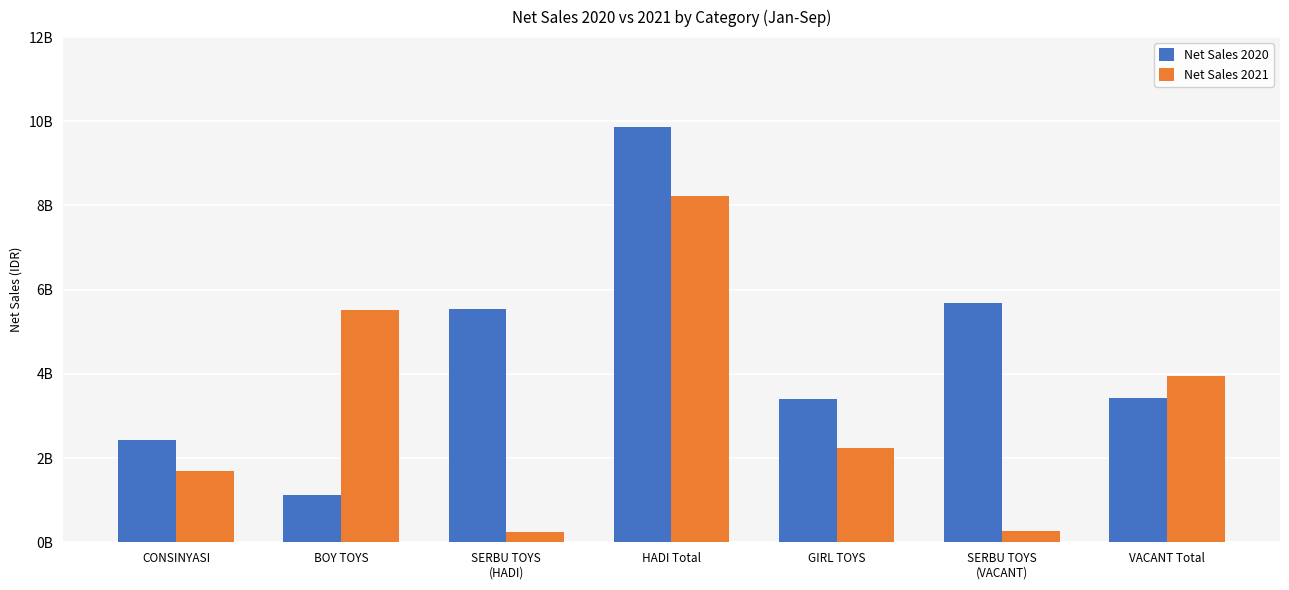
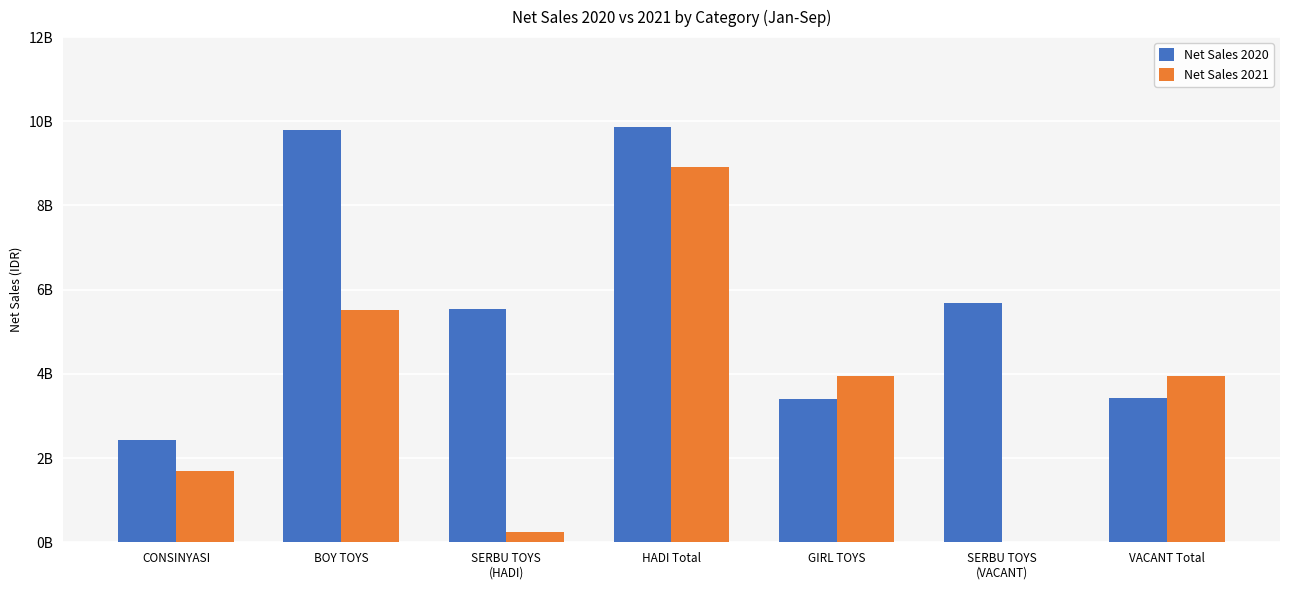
Net Sales 2020, BOY TOYS: 1100000000 -> 9800000000
Net Sales 2021, HADI Total: 8200000000 -> 8900000000
Net Sales 2021, GIRL TOYS: 2200000000 -> 3900000000
Net Sales 2021, SERBU TOYS (VACANT): 300000000 -> 0
